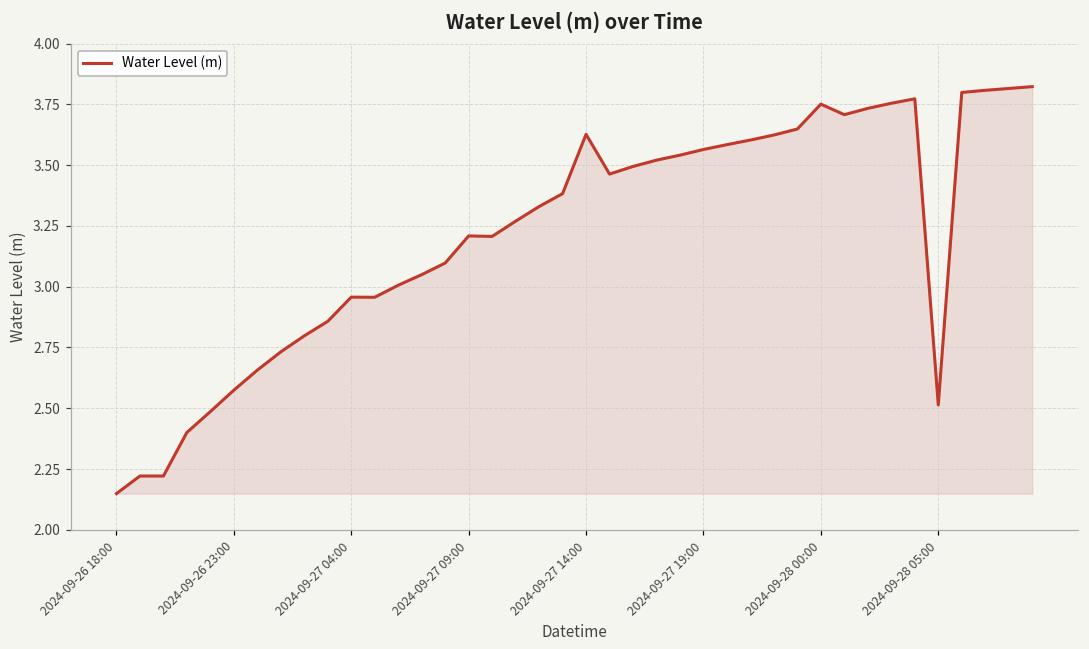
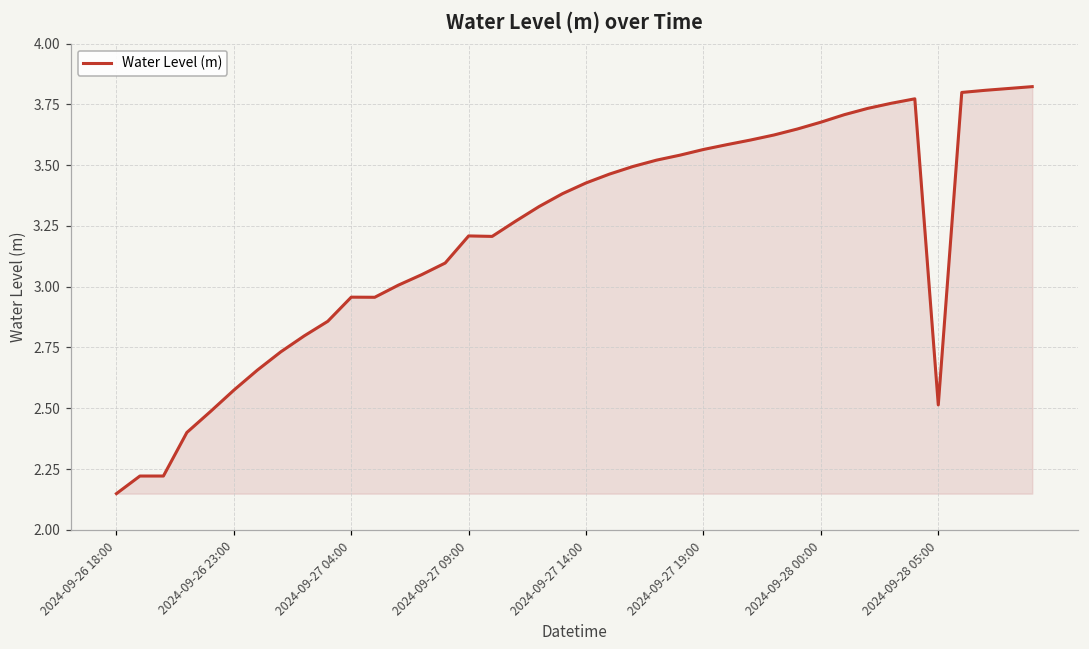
2024-09-27 14:00: 3.63 -> 3.43
2024-09-28 00:00: 3.75 -> 3.68
